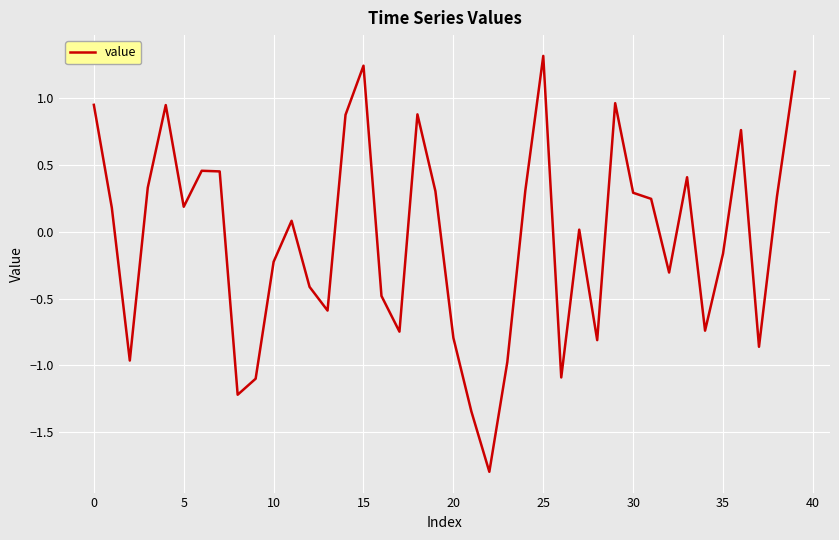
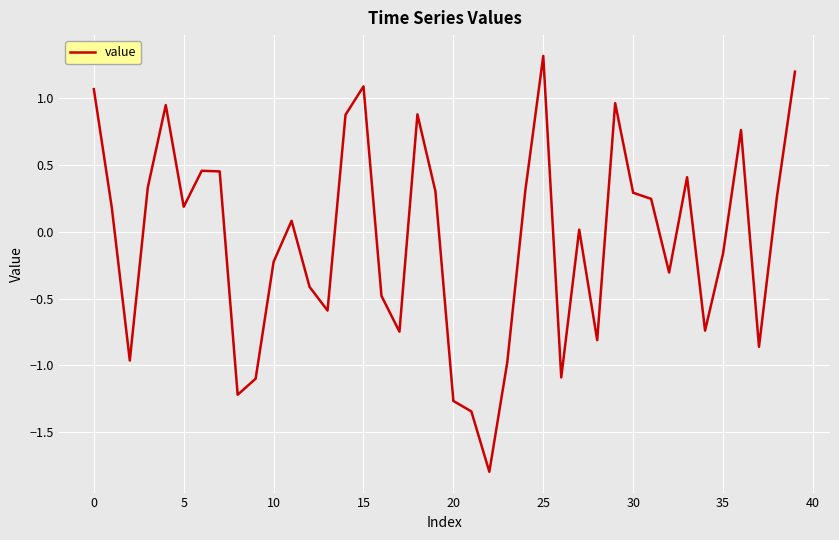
0: 0.95 -> 1.07
15: 1.24 -> 1.09
20: -0.79 -> -1.27
